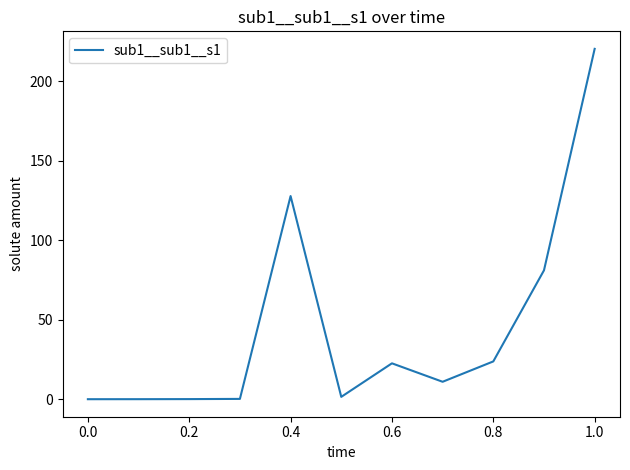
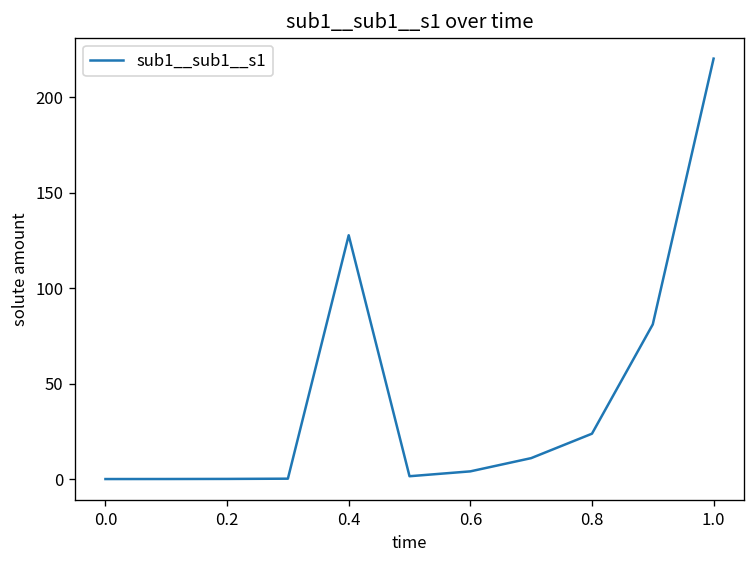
0.6: 23 -> 4
